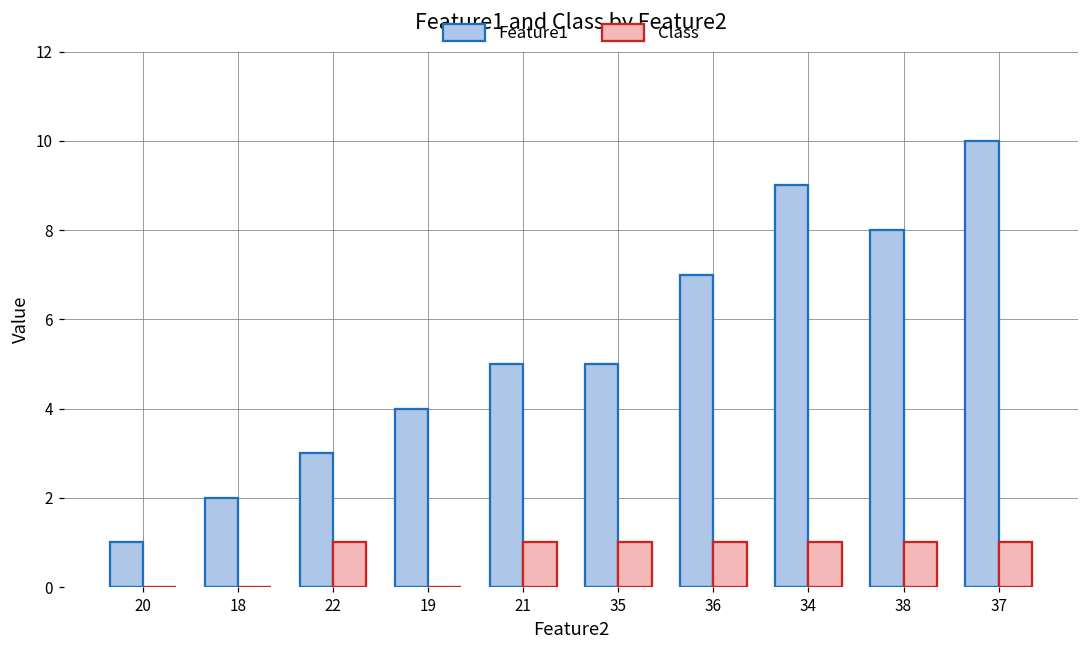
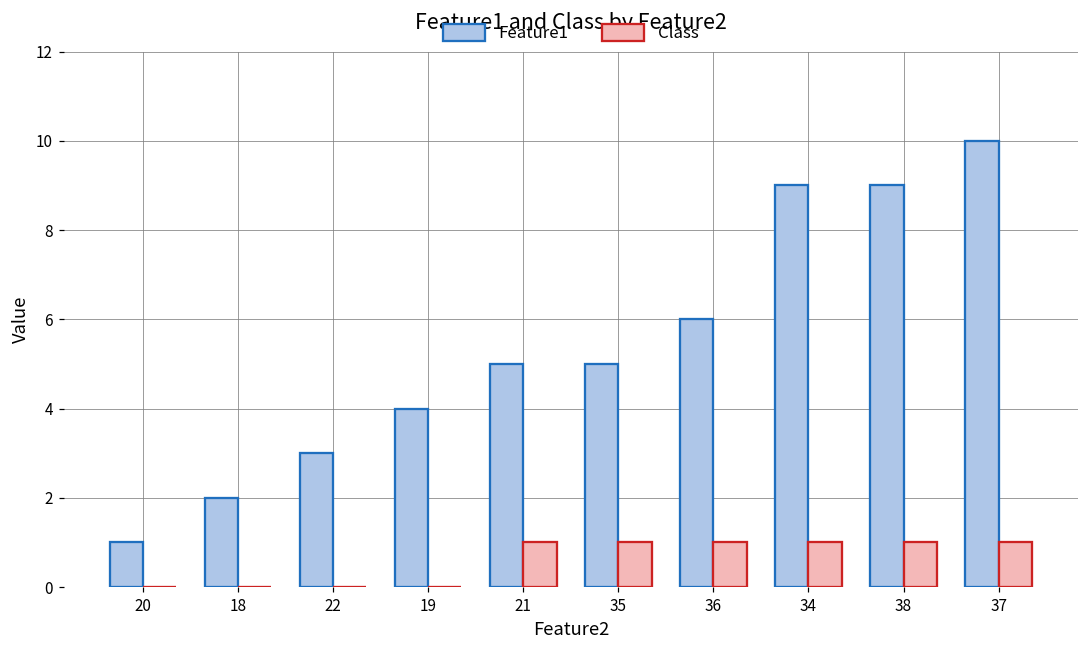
Class, 22: 1 -> 0
Feature1, 36: 7 -> 6
Feature1, 38: 8 -> 9
